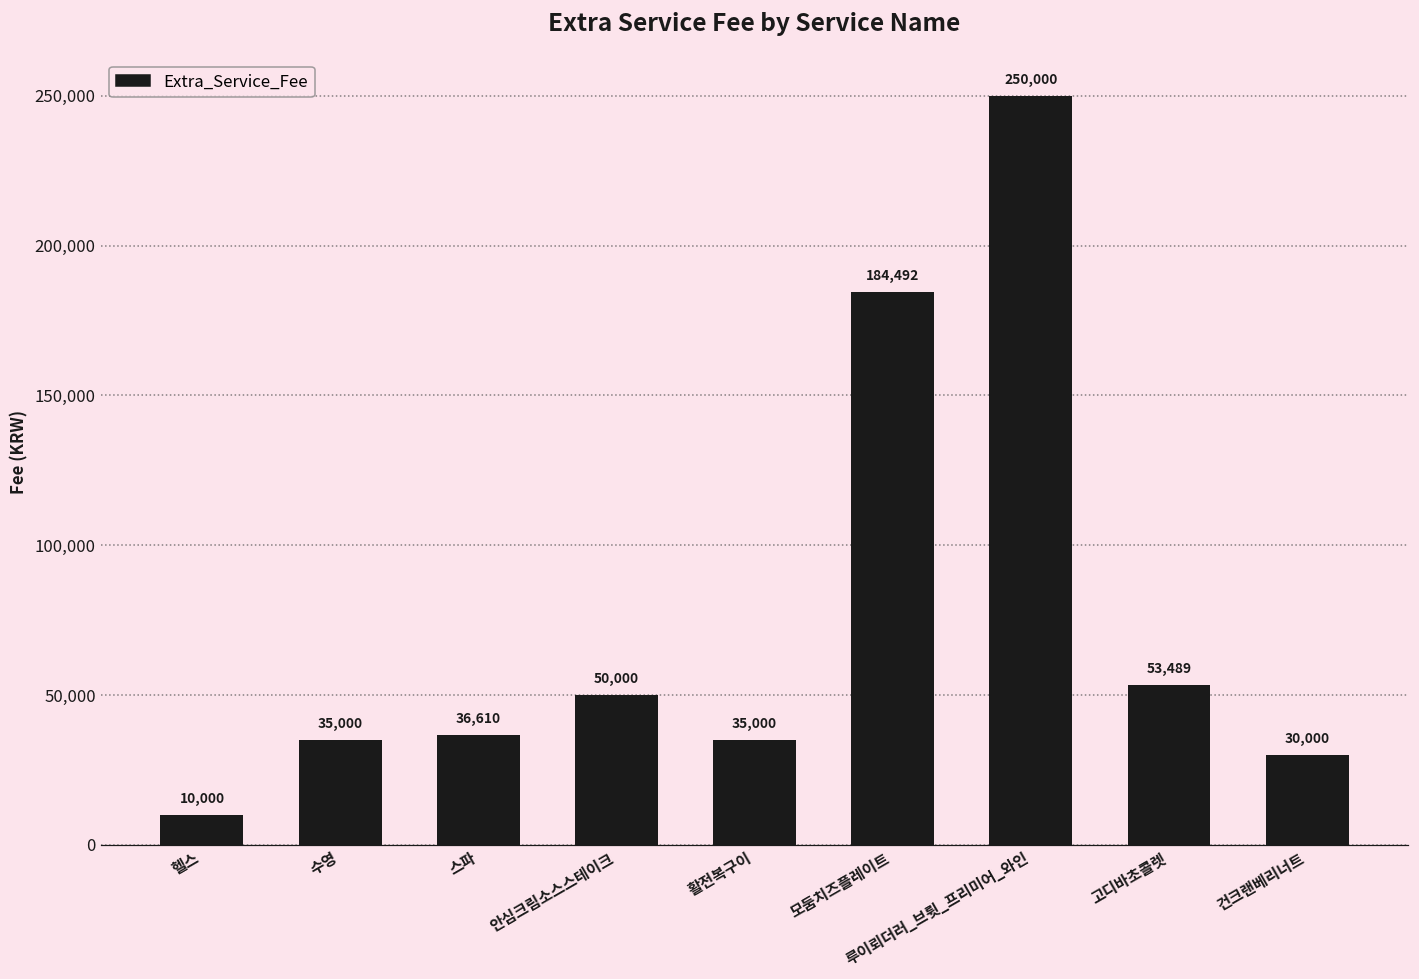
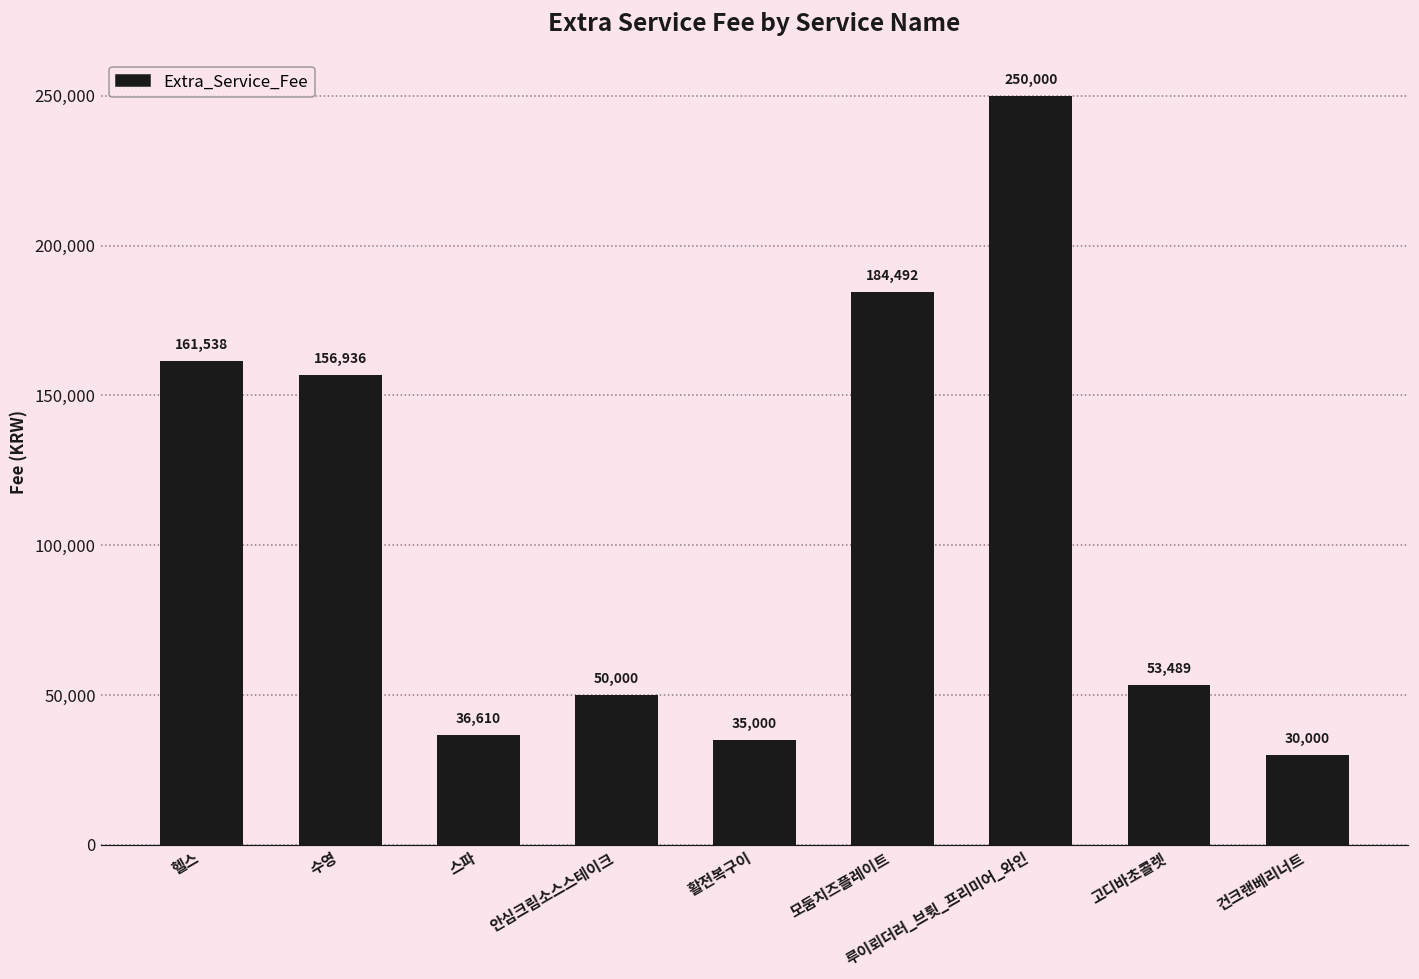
헬스: 10,000 -> 161,538
수영: 35,000 -> 156,936
